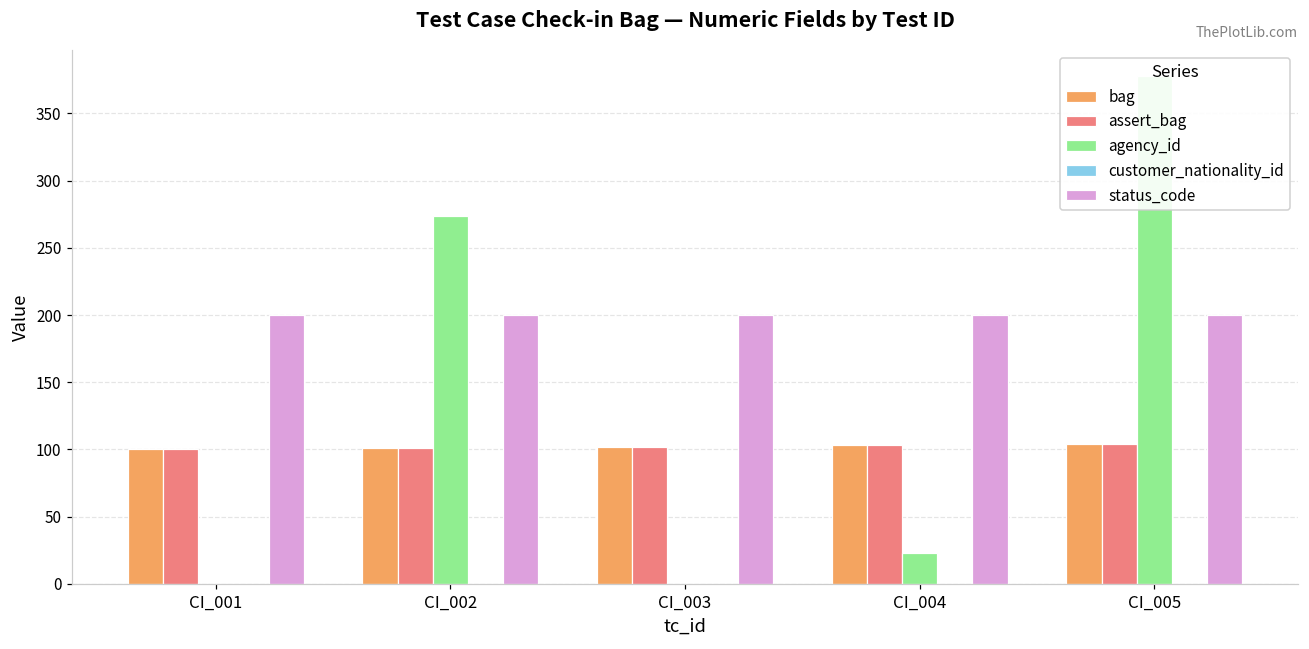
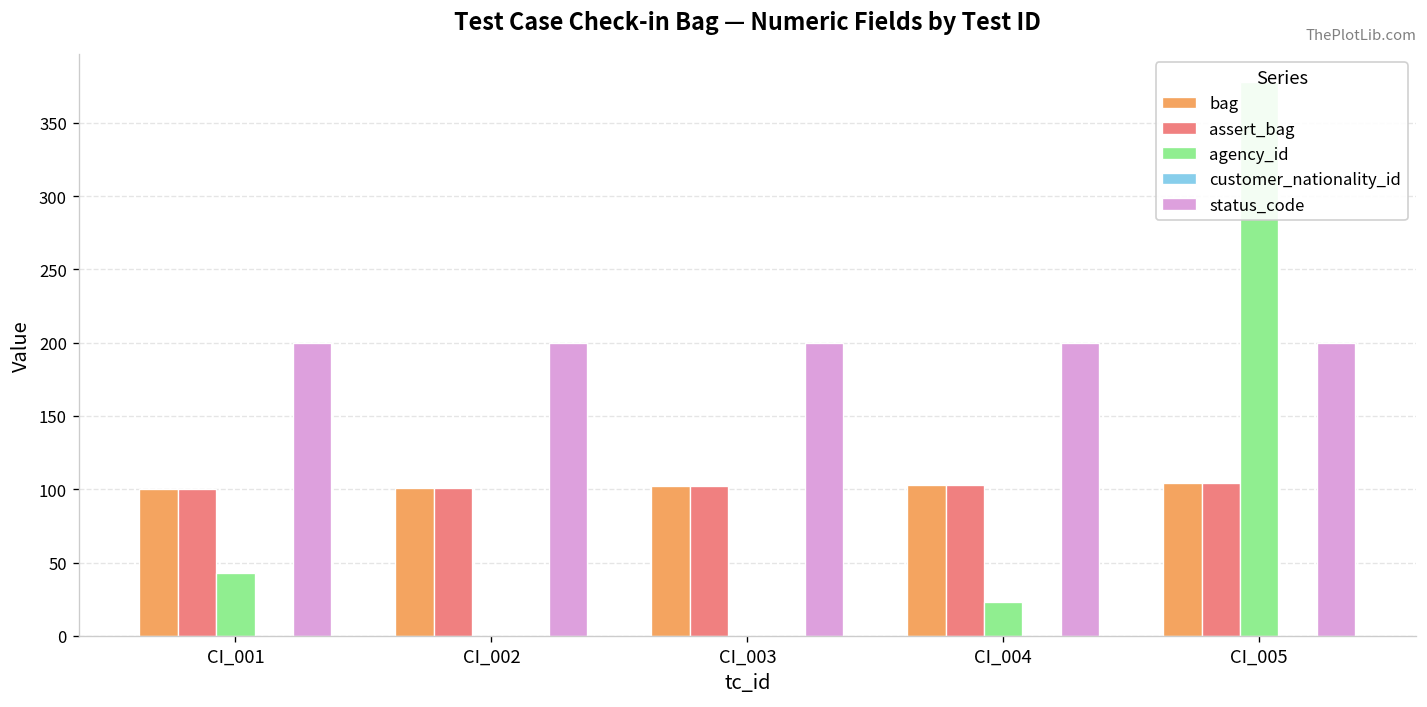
agency_id, CI_001: 0 -> 43
agency_id, CI_002: 274 -> 0
